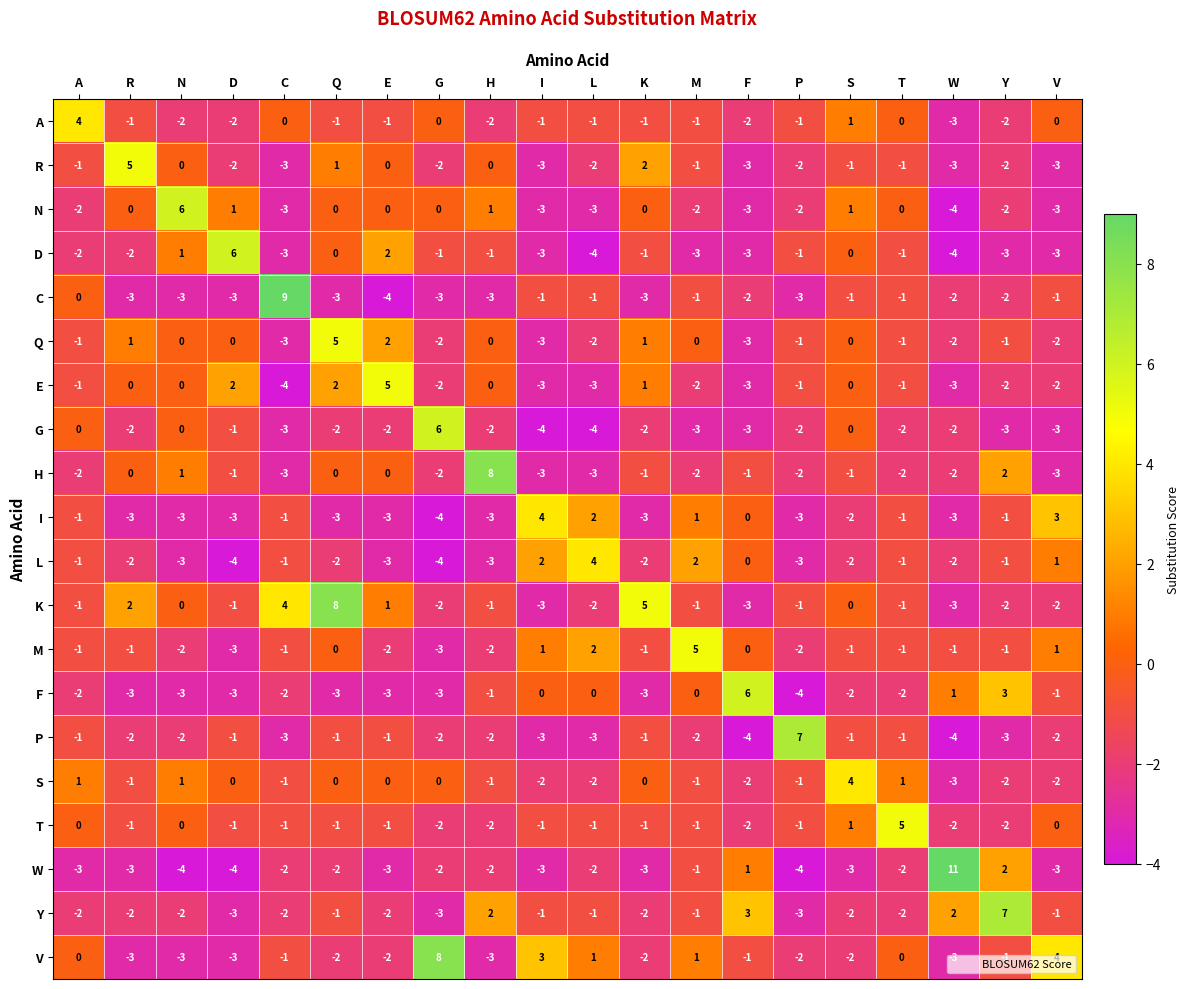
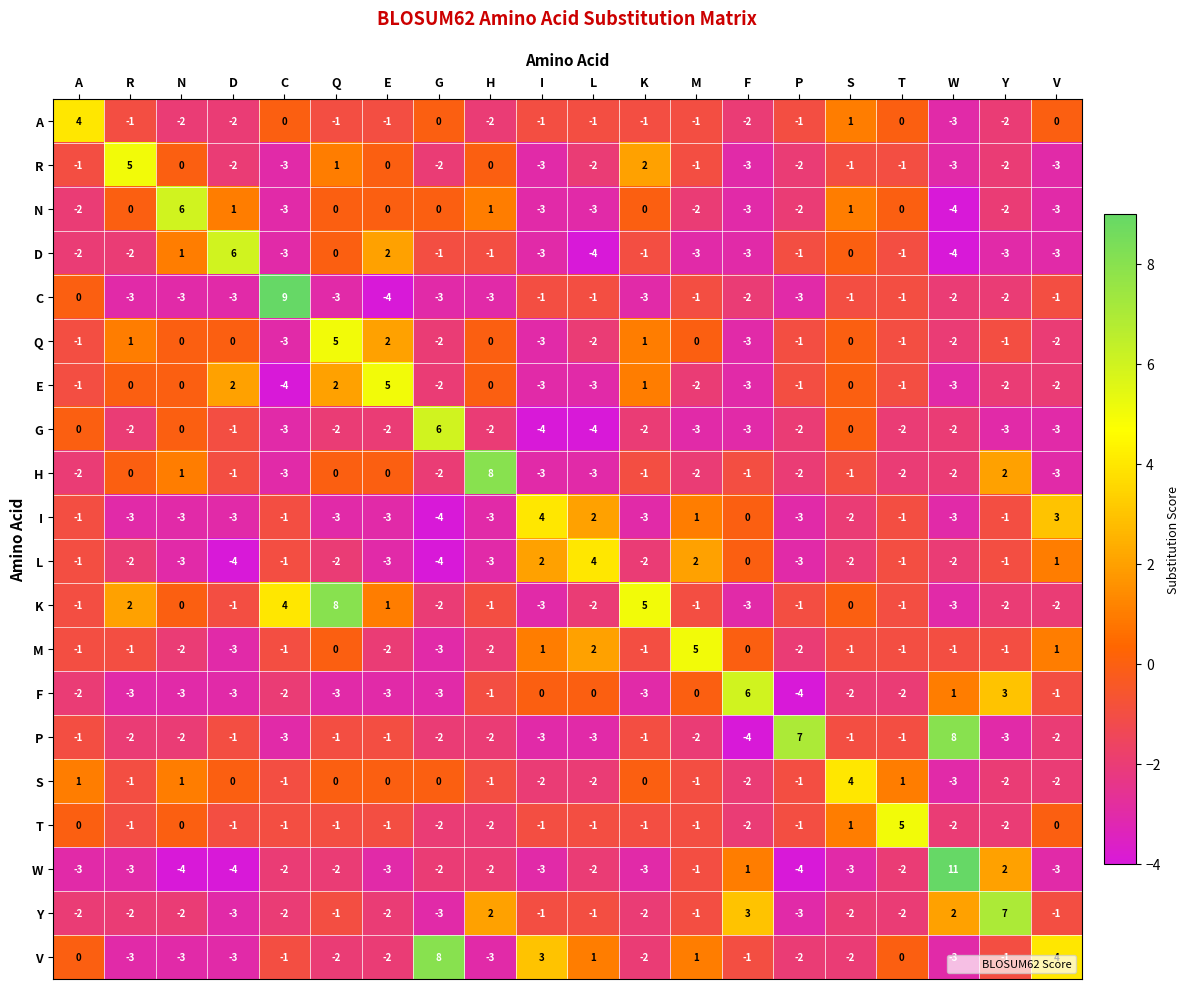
P, W: -4 -> 8
